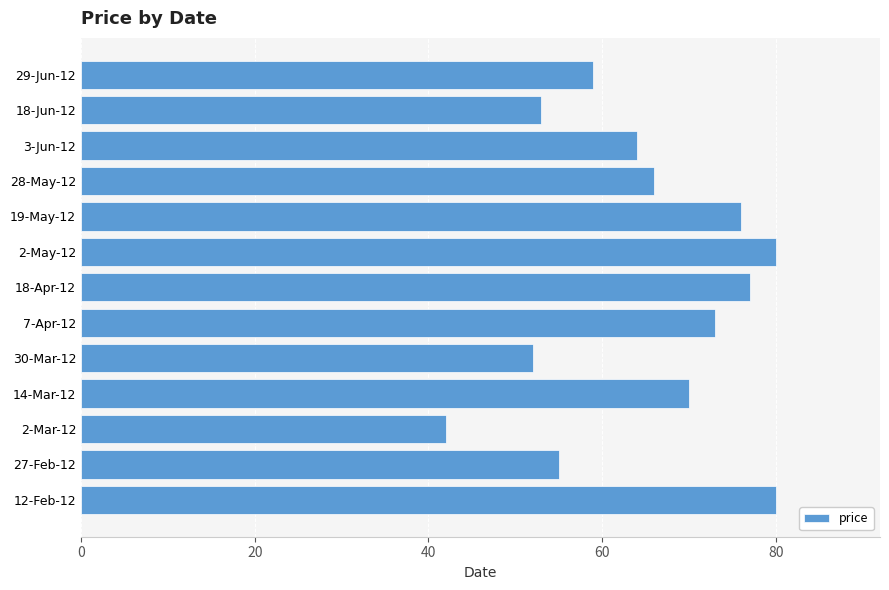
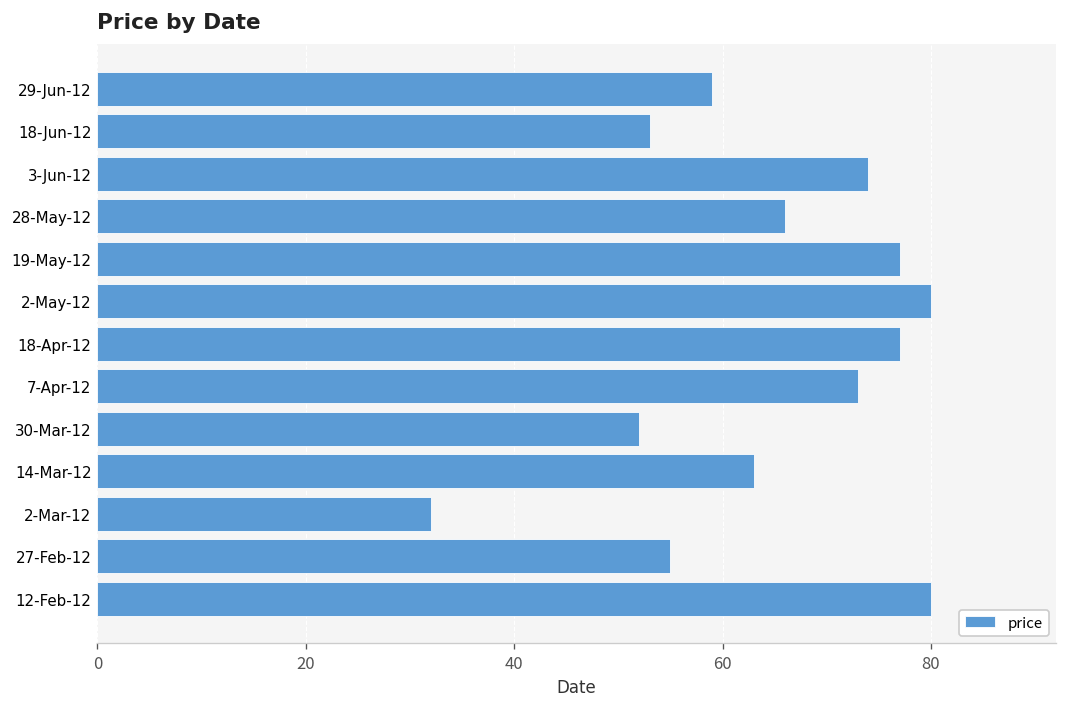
3-Jun-12: 64 -> 74
19-May-12: 76 -> 77
14-Mar-12: 70 -> 63
2-Mar-12: 42 -> 32
